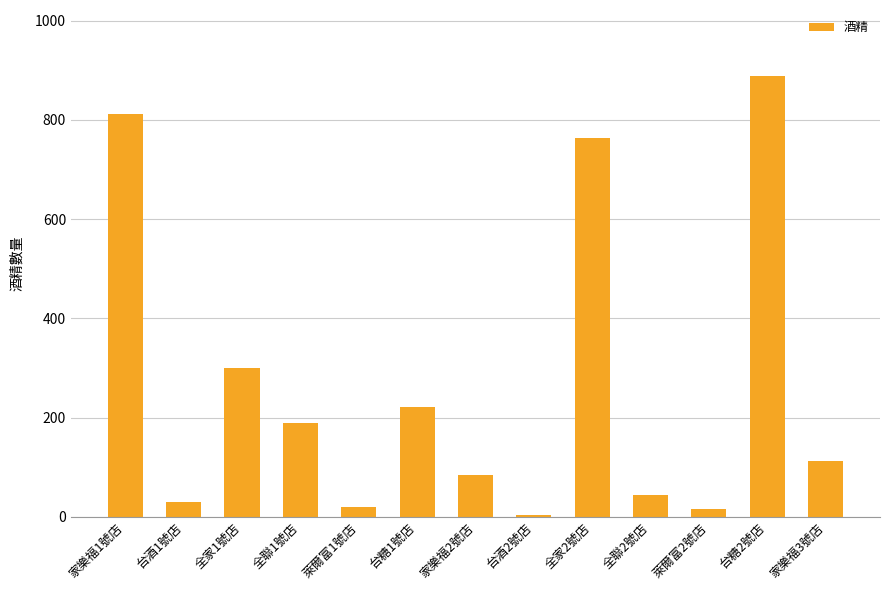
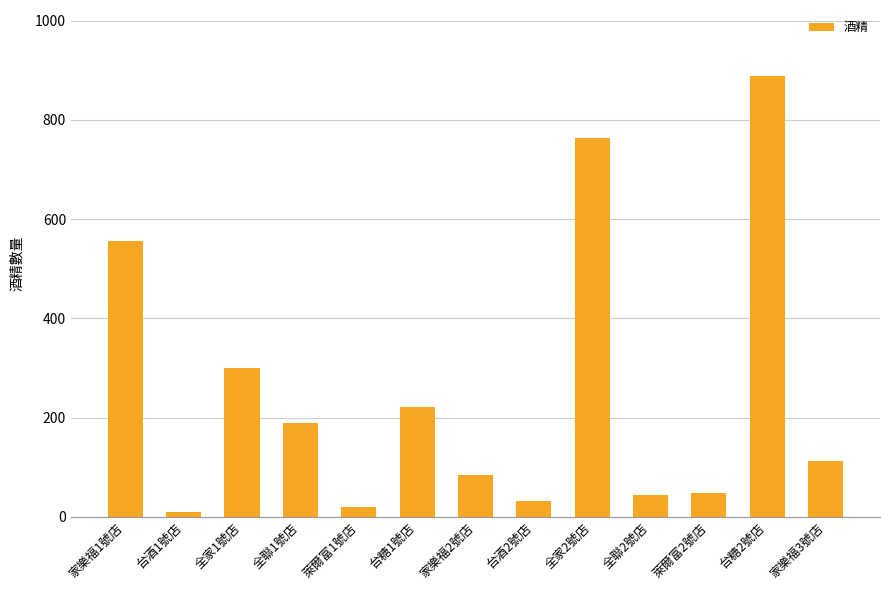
家樂福1號店: 810 -> 560
台酒1號店: 30 -> 10
台酒2號店: 0 -> 30
萊爾富2號店: 10 -> 50
